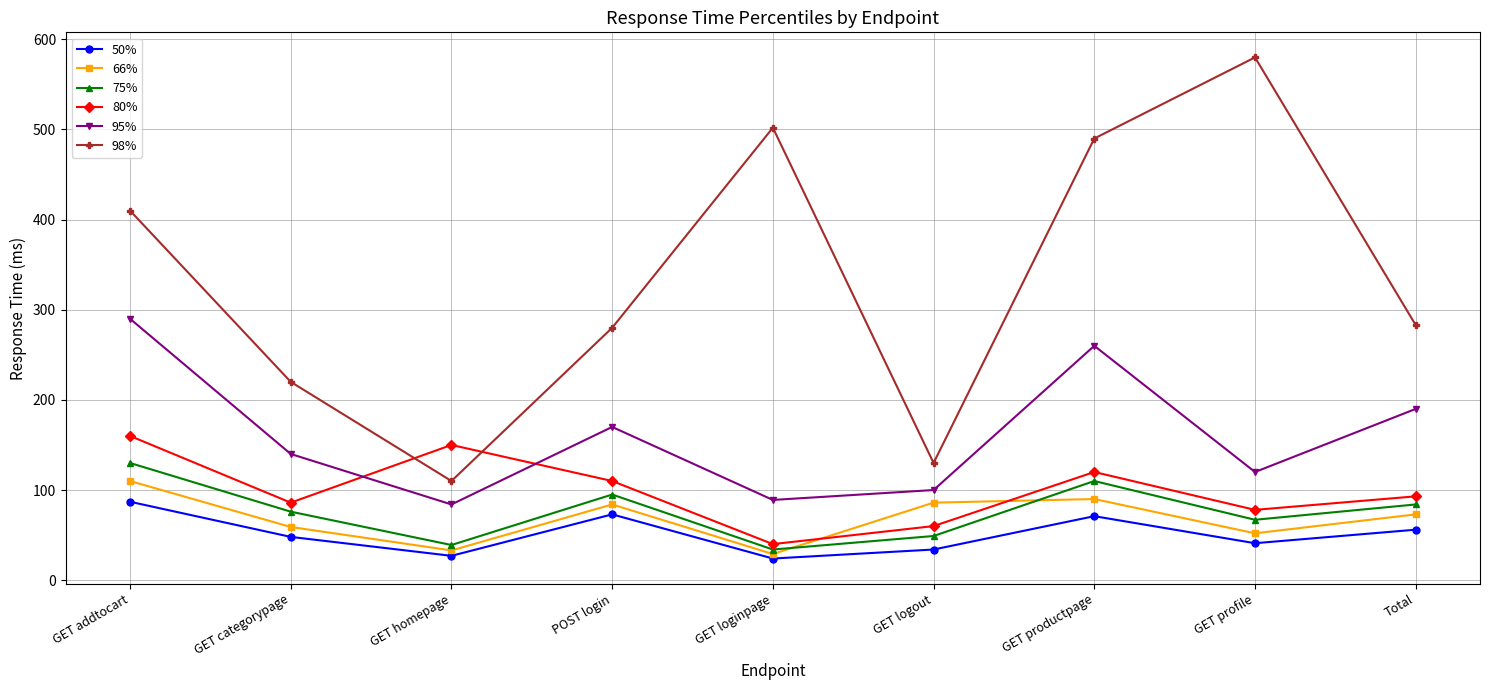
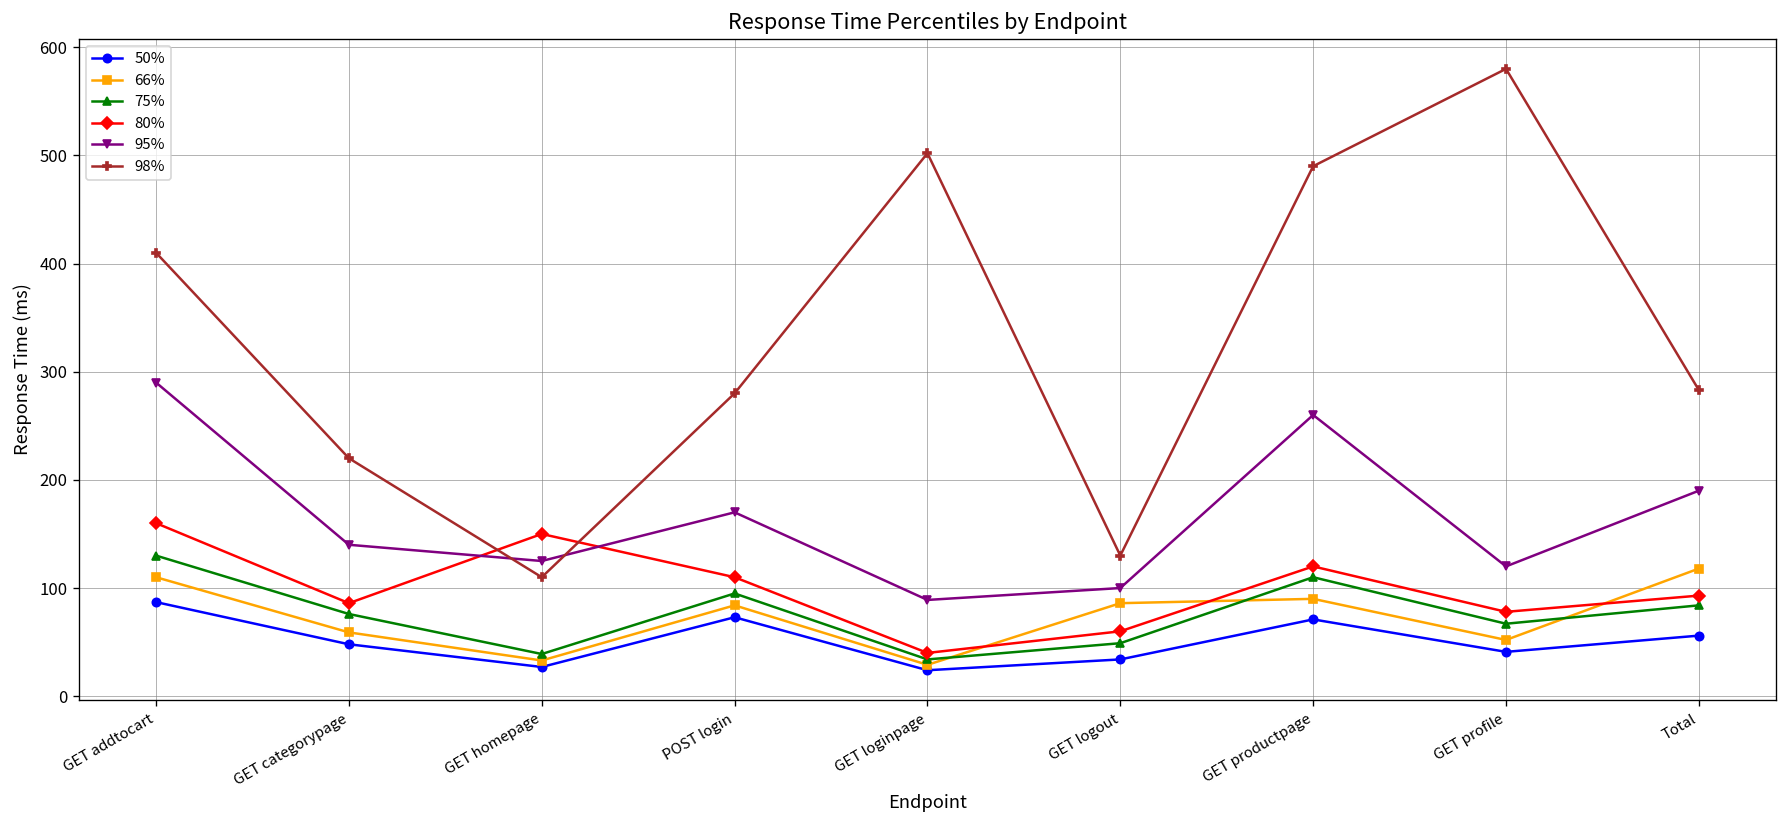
95%, GET homepage: 80 -> 130
66%, Total: 70 -> 120
